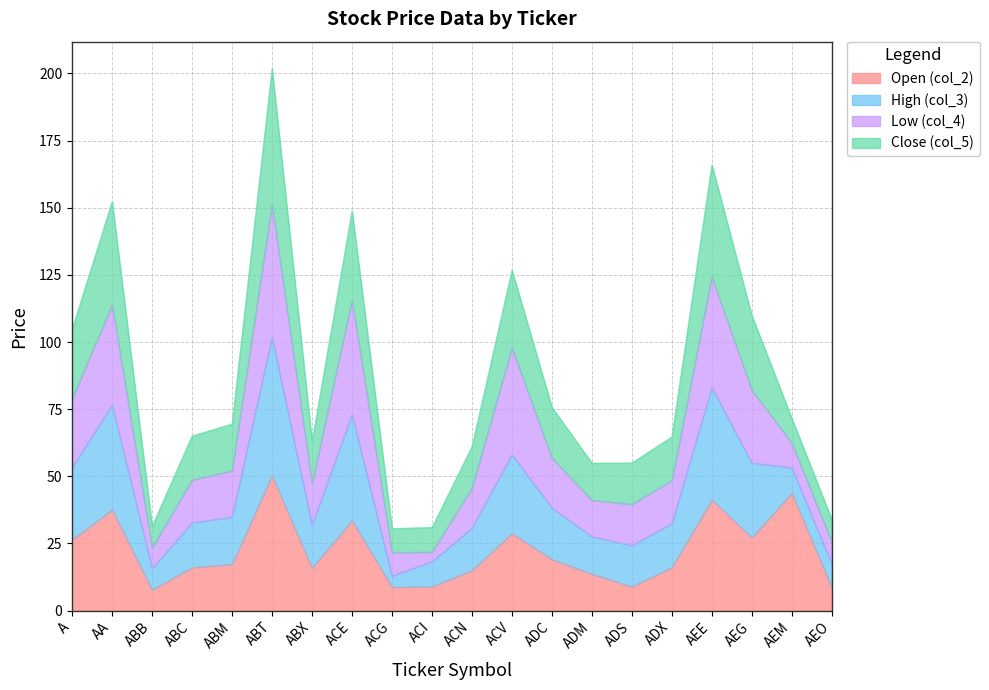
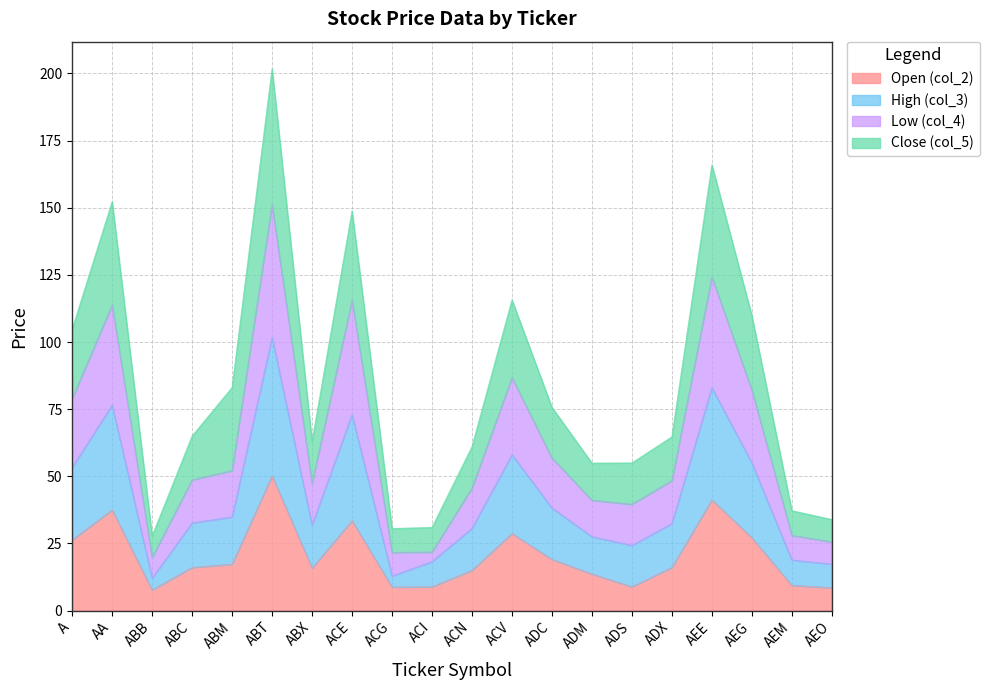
High (col_3), ABB: 8 -> 4
Close (col_5), ABM: 17 -> 31
Low (col_4), ACV: 40 -> 29
Open (col_2), AEM: 44 -> 9
